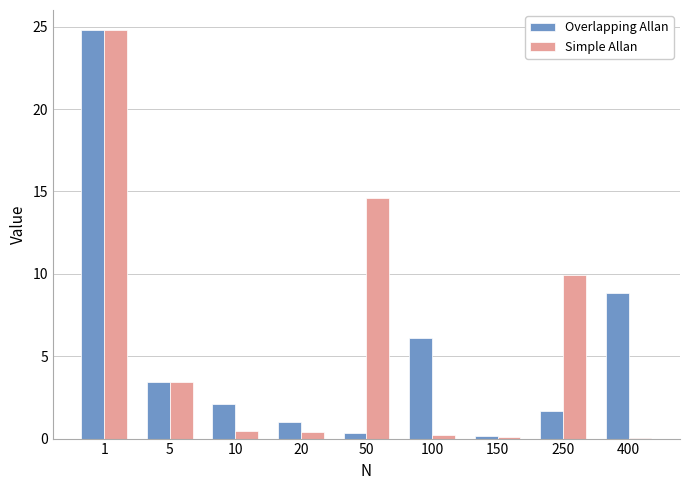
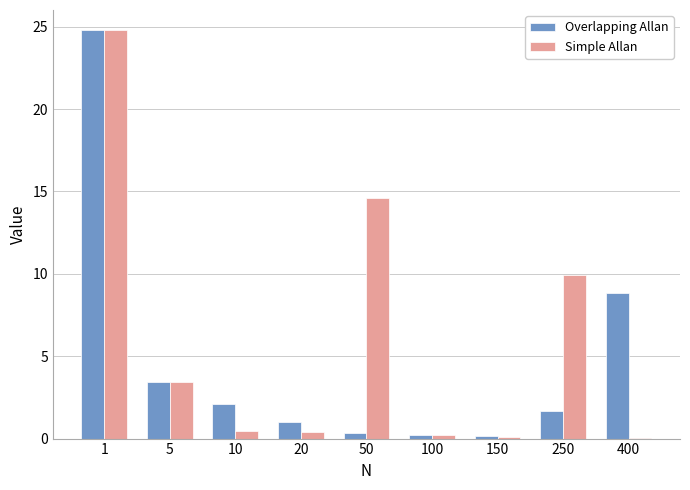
Overlapping Allan, 100: 6.1 -> 0.2
